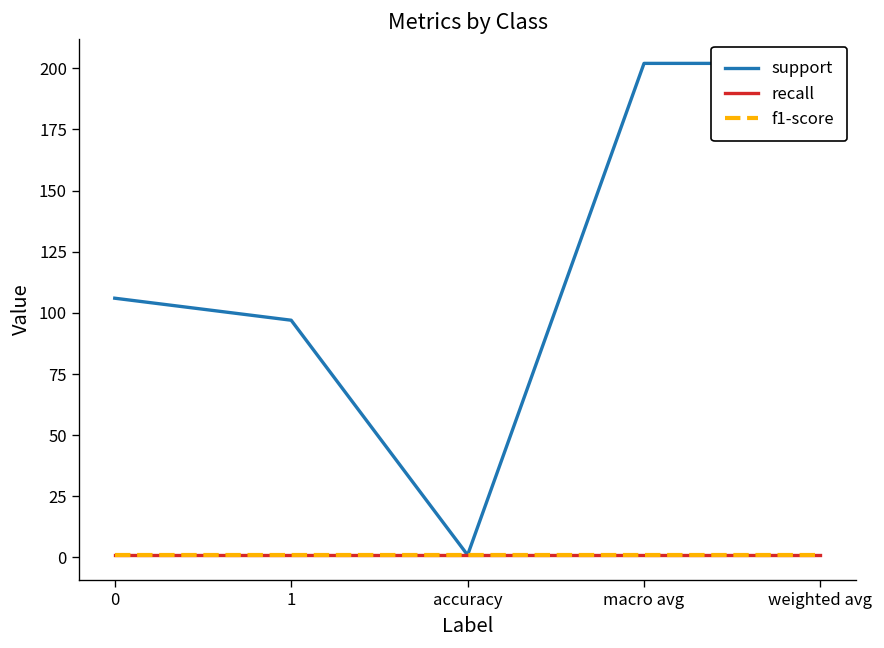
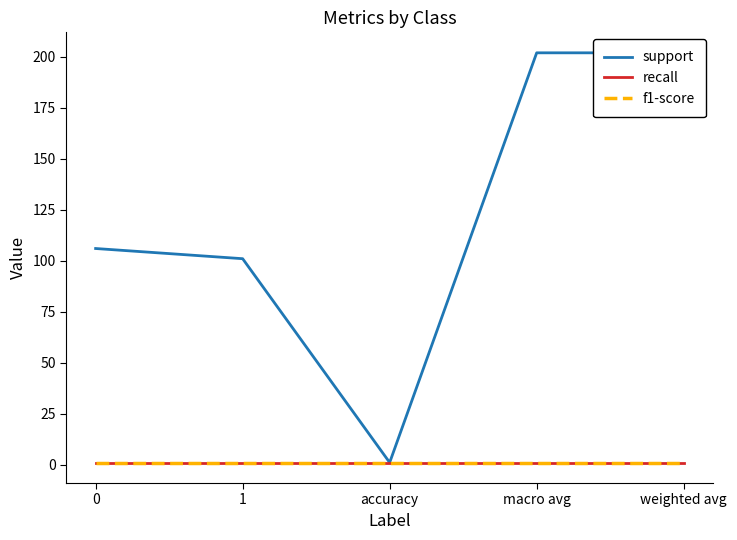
support, 1: 97 -> 101
